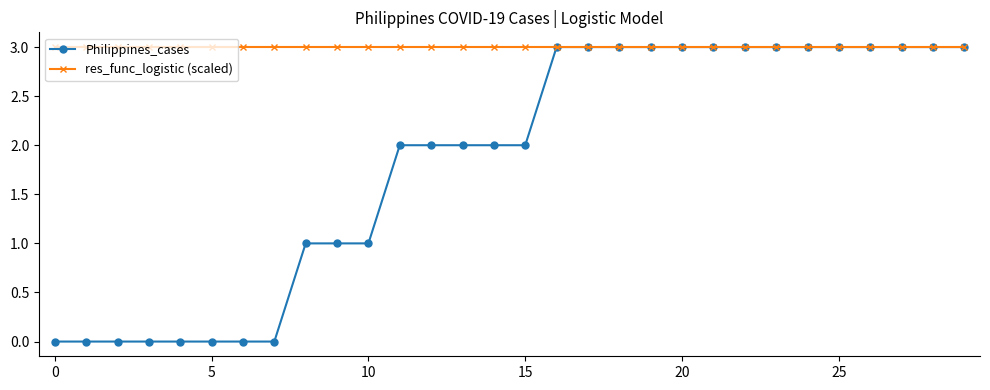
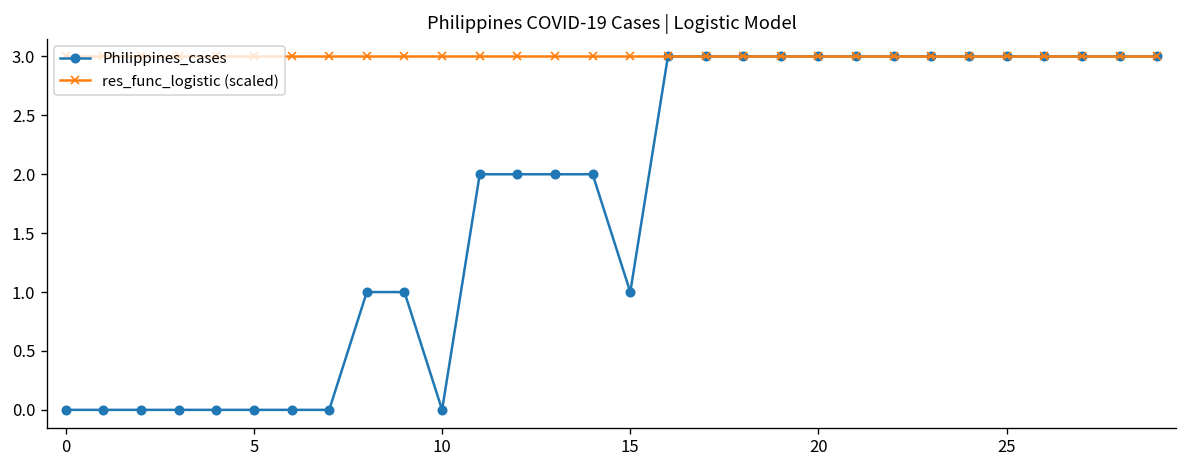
Philippines_cases, 10: 1 -> 0
Philippines_cases, 15: 2 -> 1
